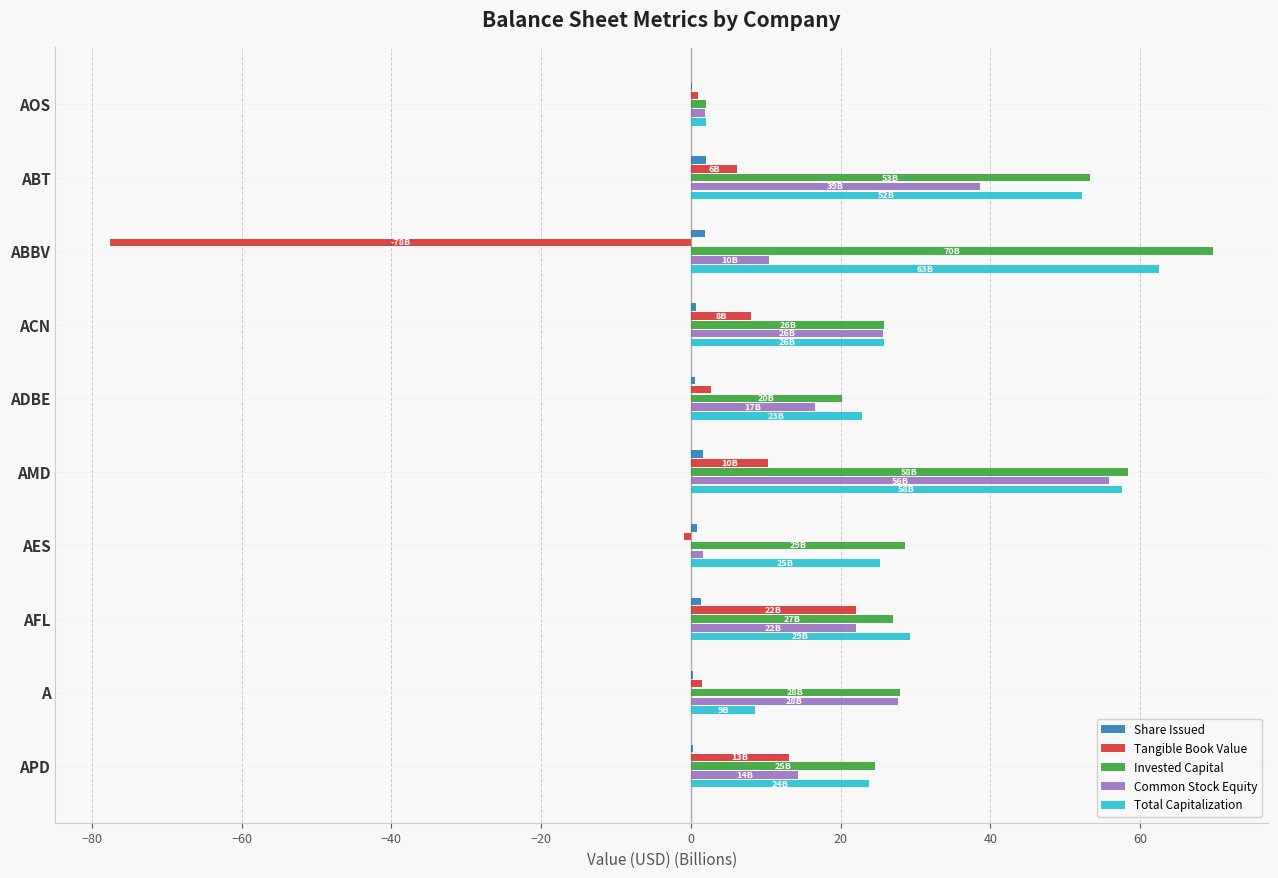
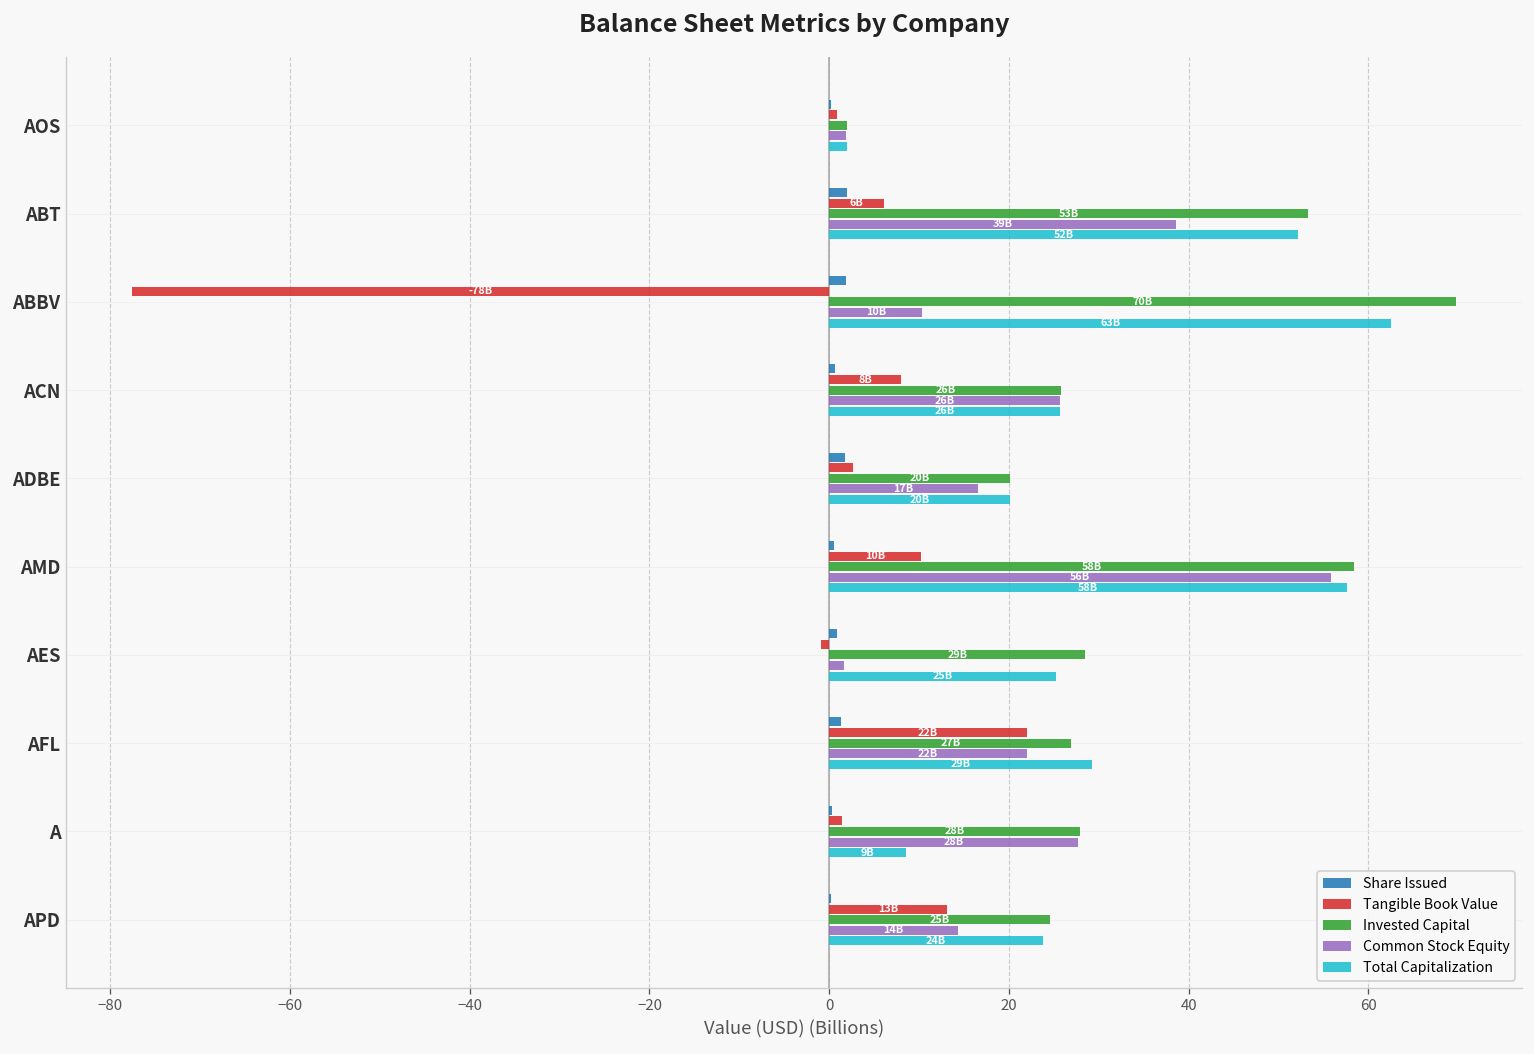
Share Issued, ADBE: 1 -> 2
Total Capitalization, ADBE: 23B -> 20B
Share Issued, AMD: 2 -> 1
